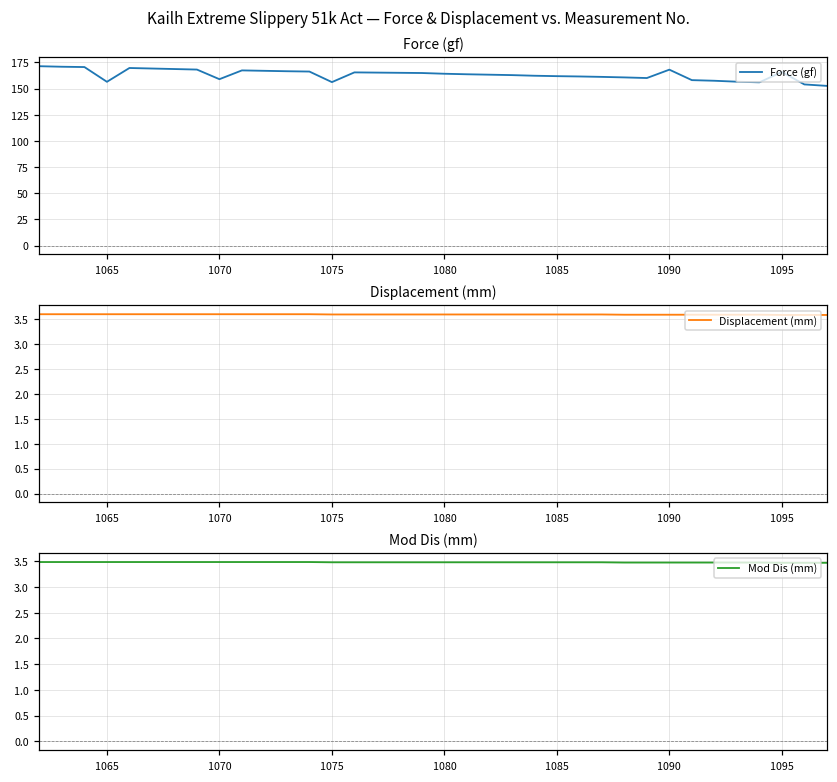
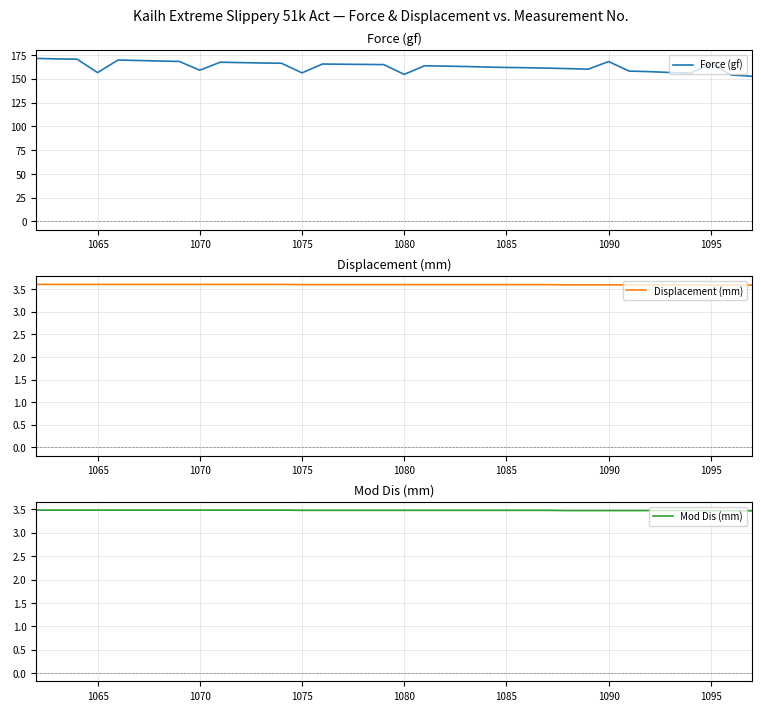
Force (gf), 1080: 160 -> 150
